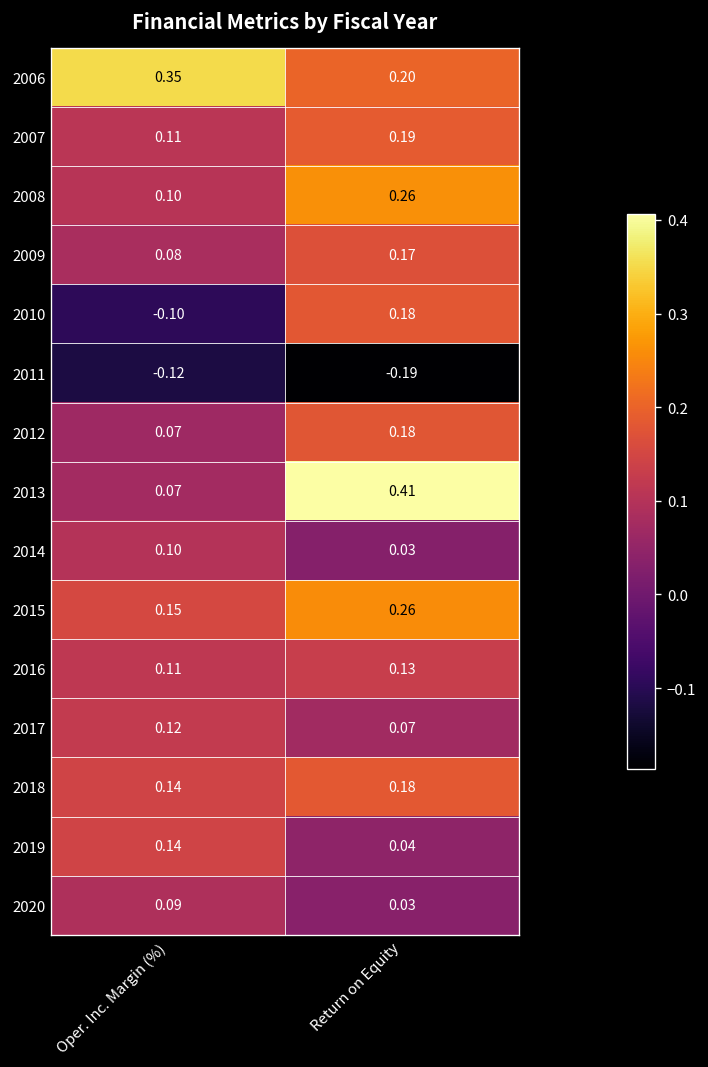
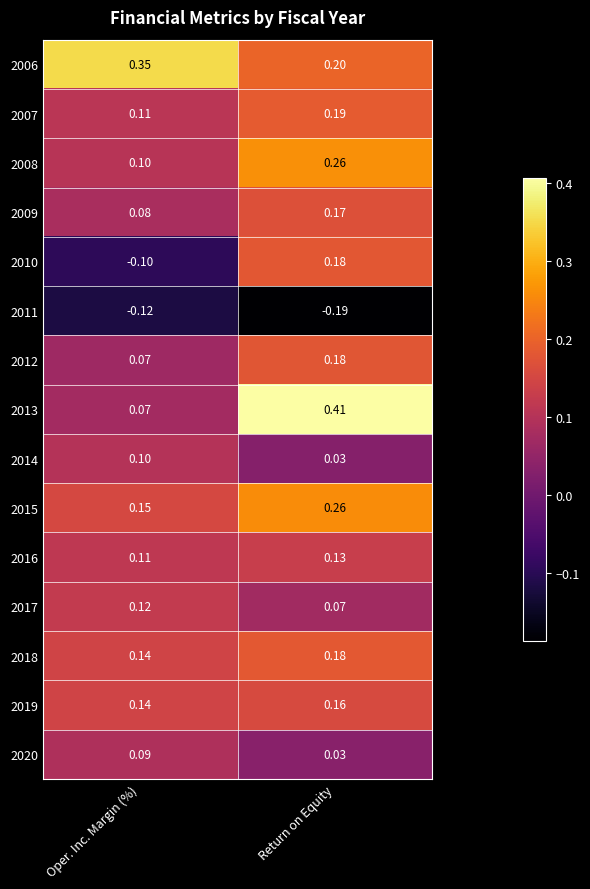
2019, Return on Equity: 0.04 -> 0.16
